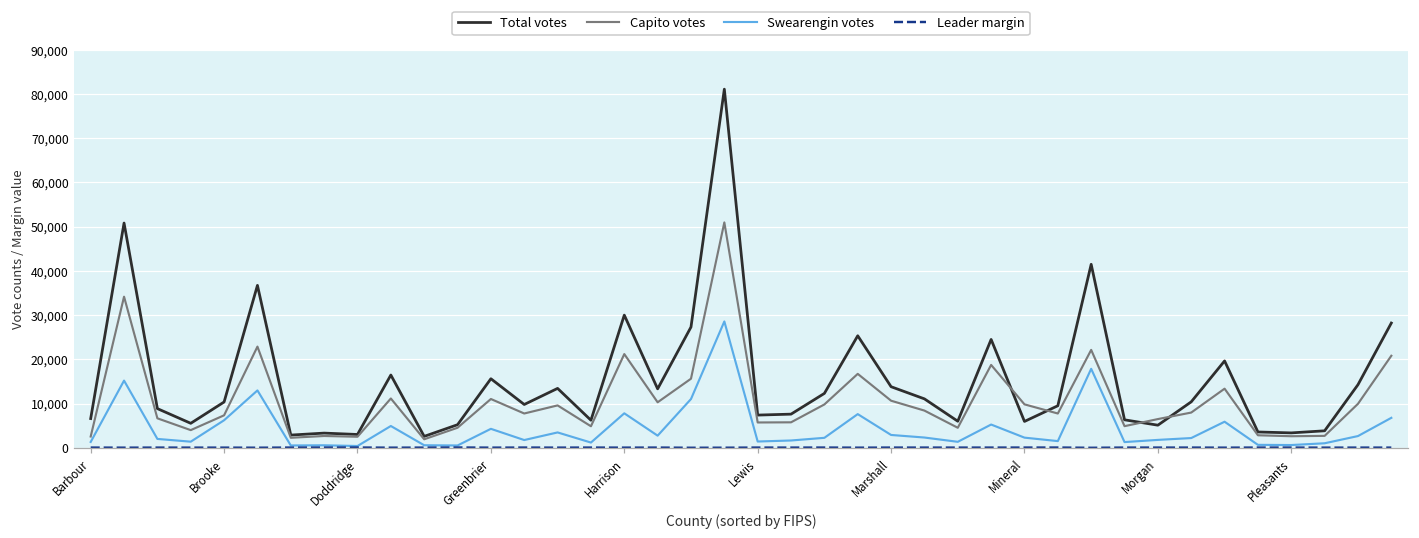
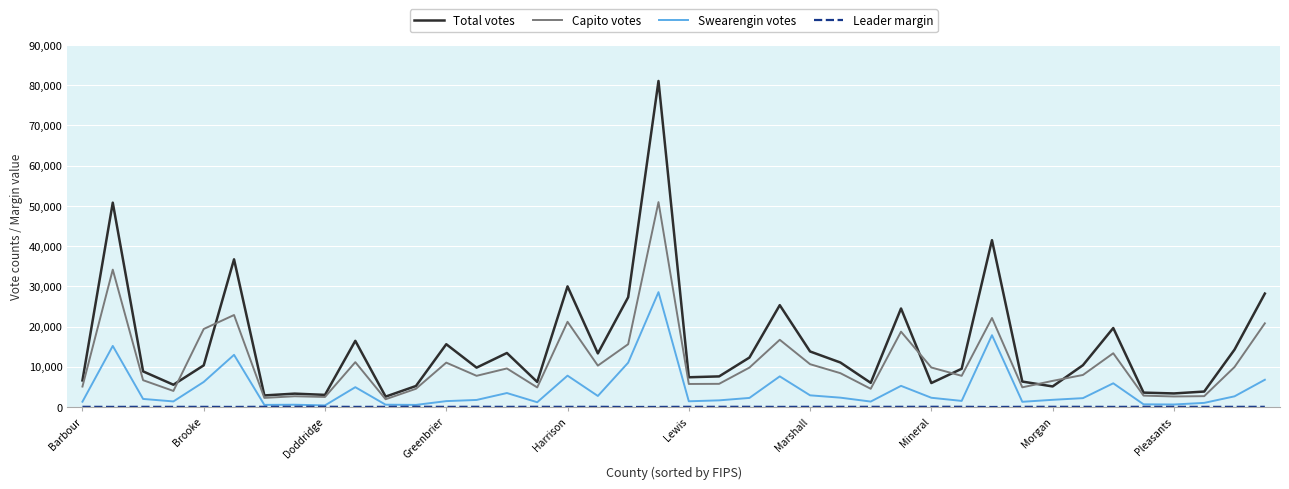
Capito votes, Barbour: 3,000 -> 5,000
Capito votes, Brooke: 7,000 -> 19,000
Swearengin votes, Greenbrier: 4,000 -> 1,000
